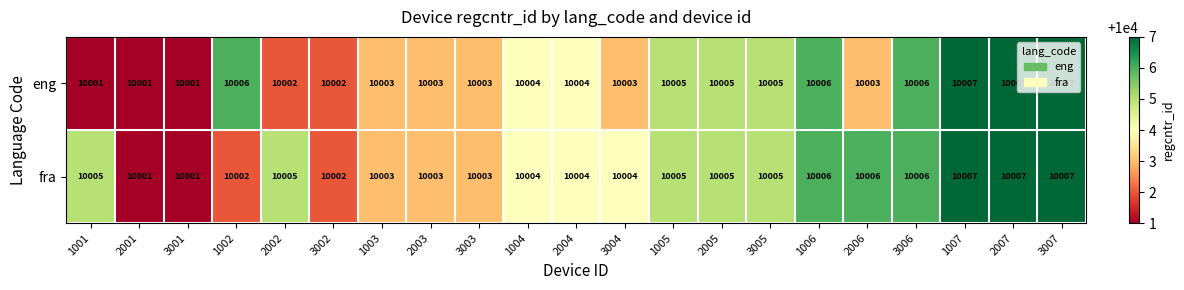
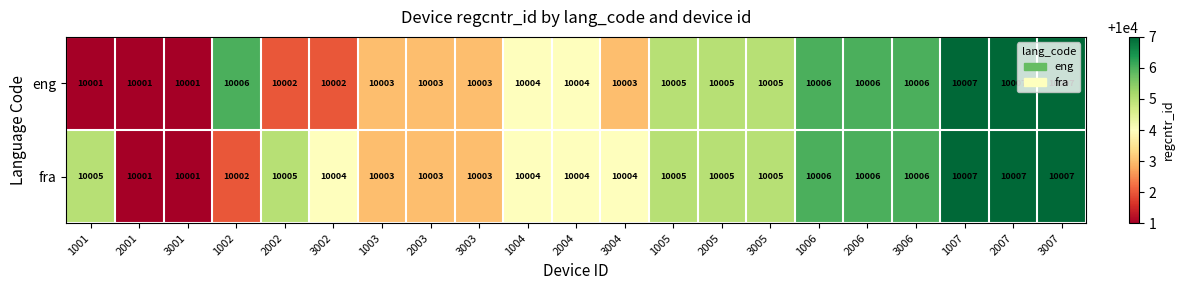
eng, 2006: 10003 -> 10006
fra, 3002: 10002 -> 10004
